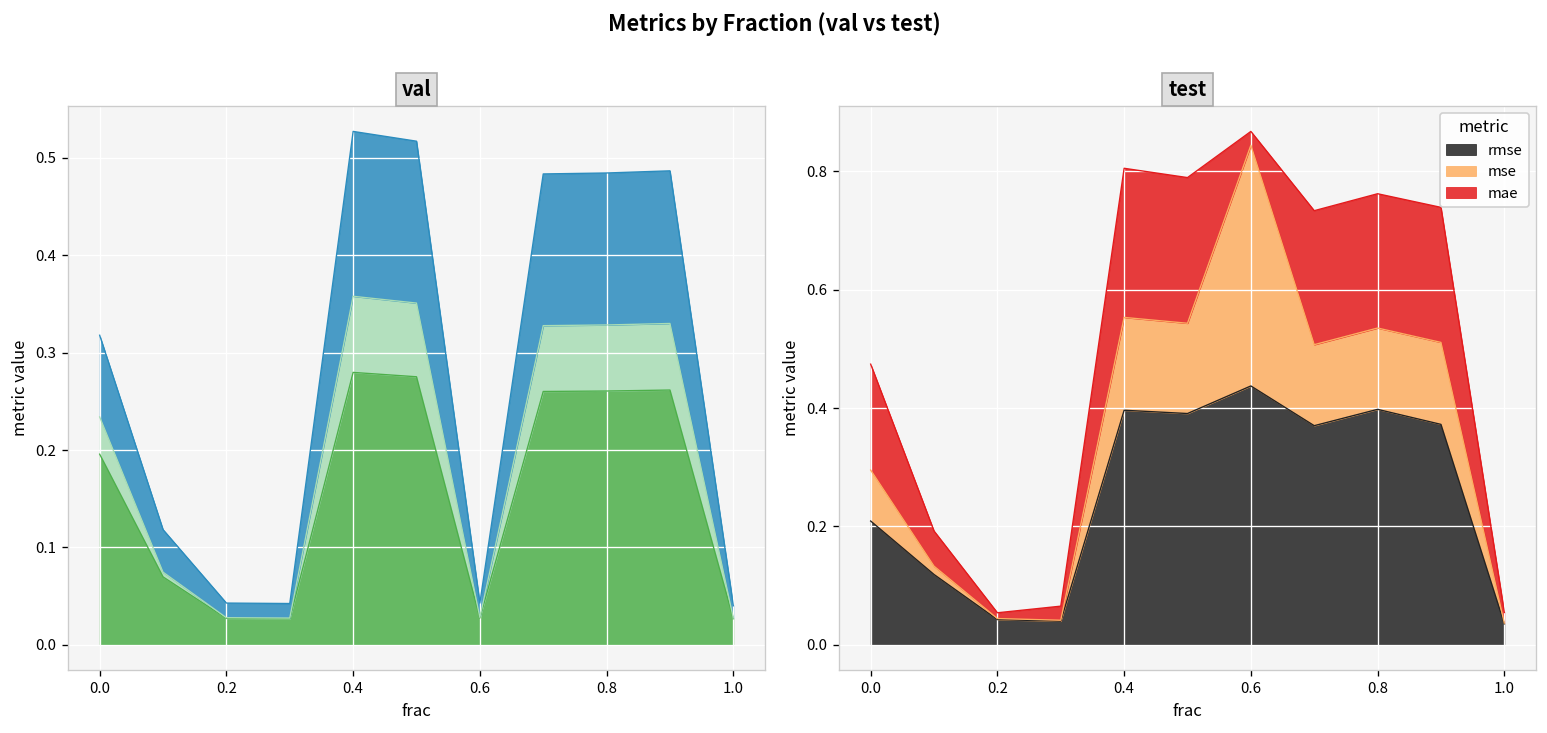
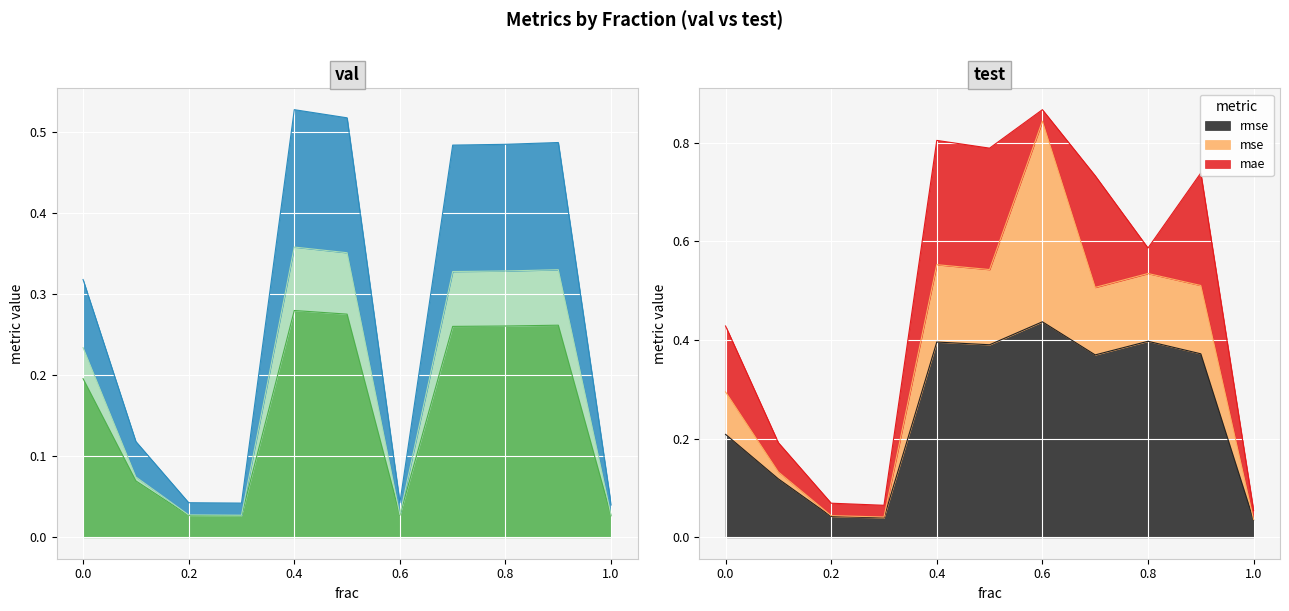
test, mae, 0.0: 0.18 -> 0.13
test, mae, 0.2: 0.01 -> 0.03
test, mae, 0.8: 0.23 -> 0.05
